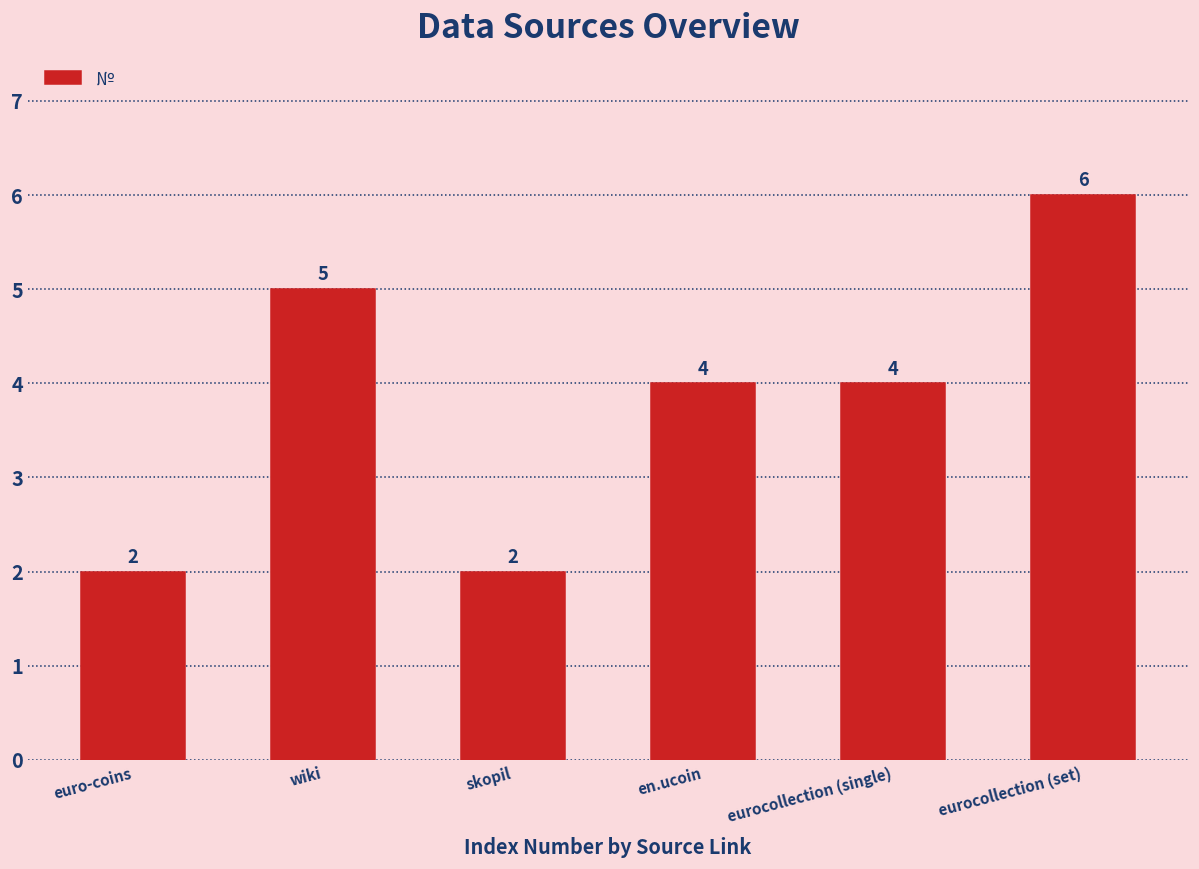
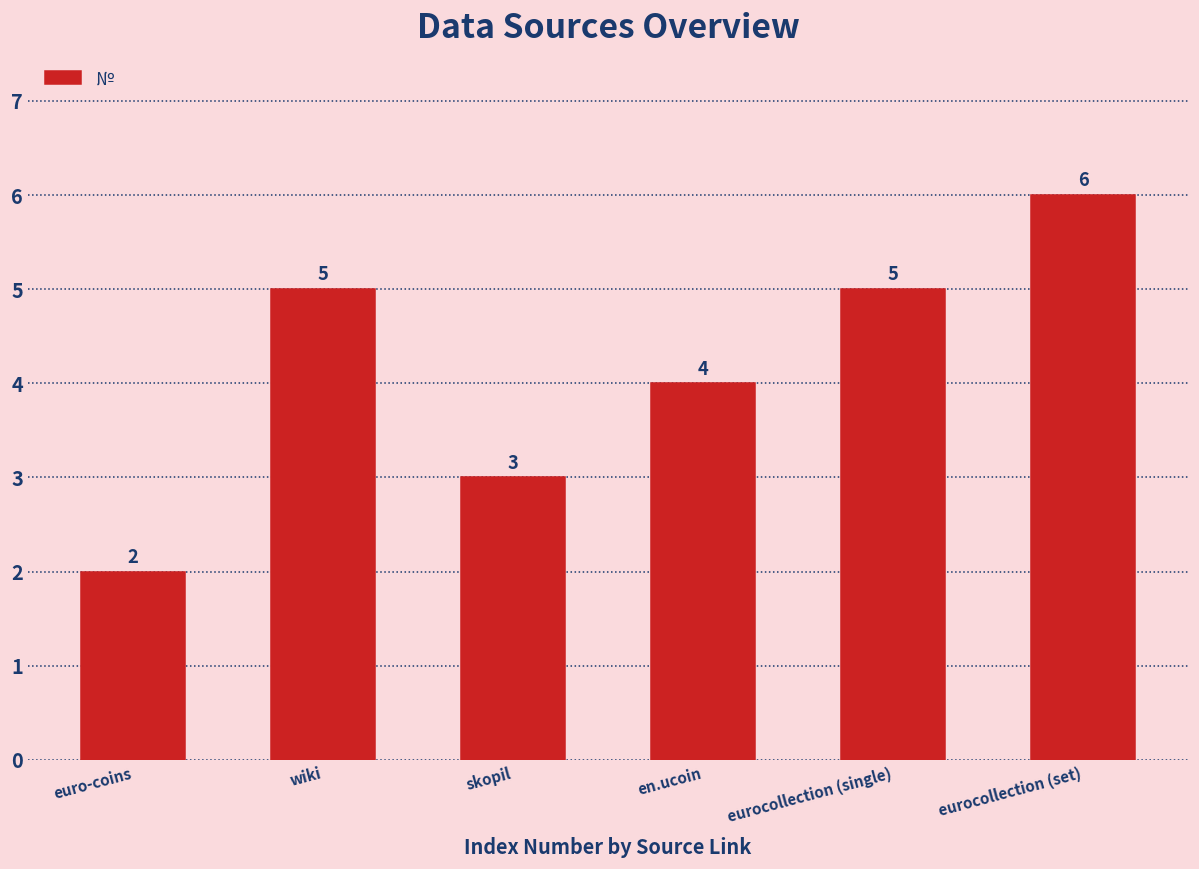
skopil: 2 -> 3
eurocollection (single): 4 -> 5
